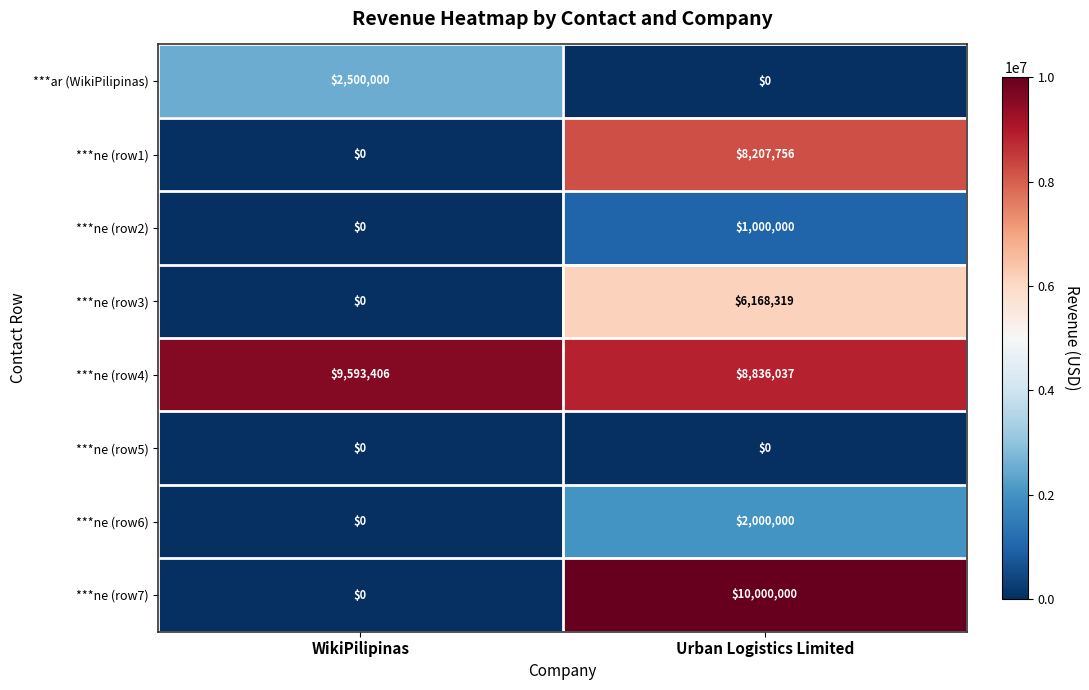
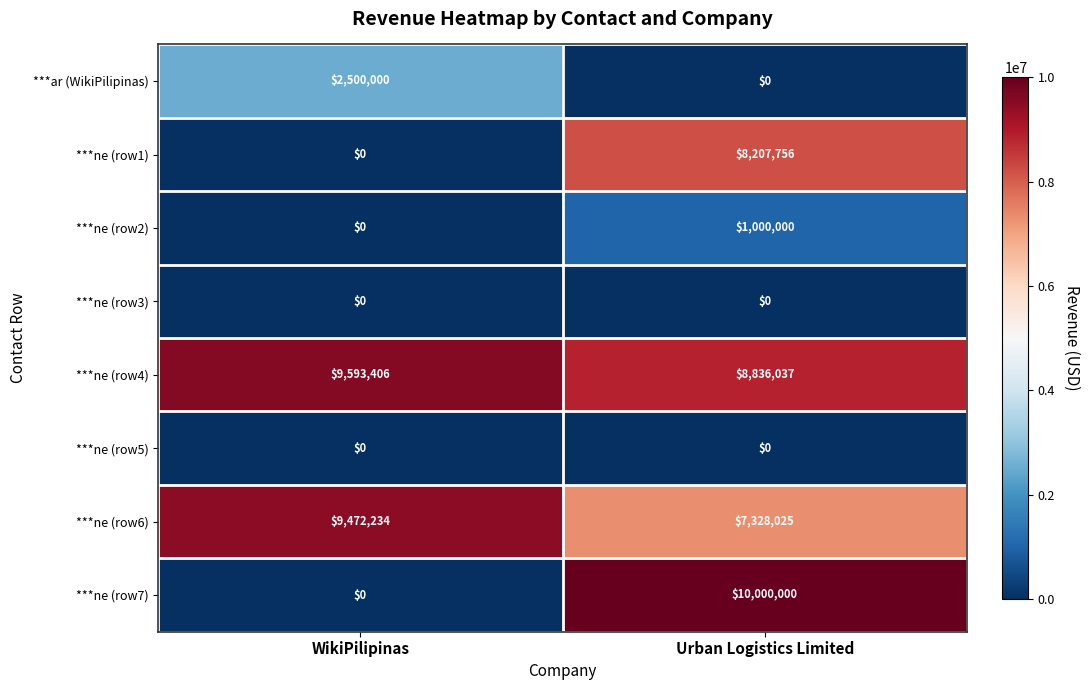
***ne (row3), Urban Logistics Limited: $6,168,319 -> $0
***ne (row6), WikiPilipinas: $0 -> $9,472,234
***ne (row6), Urban Logistics Limited: $2,000,000 -> $7,328,025
